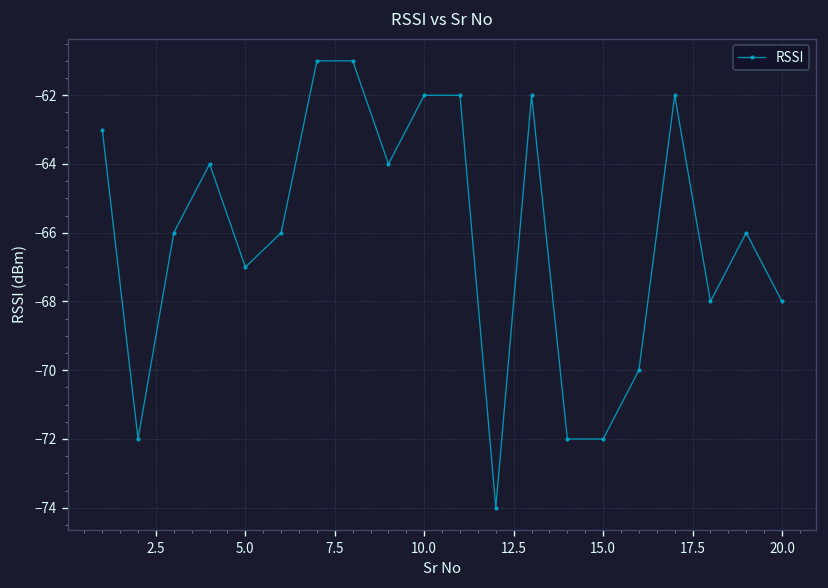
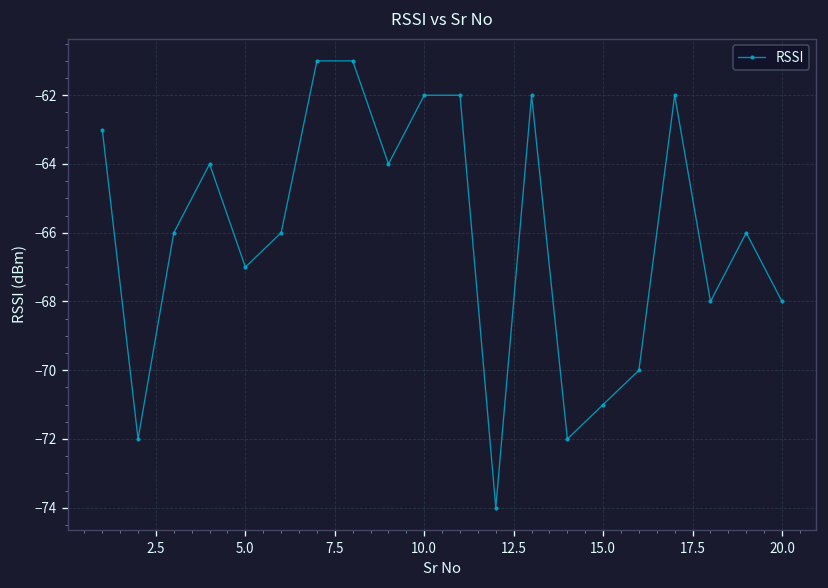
15.0: -72 -> -71
